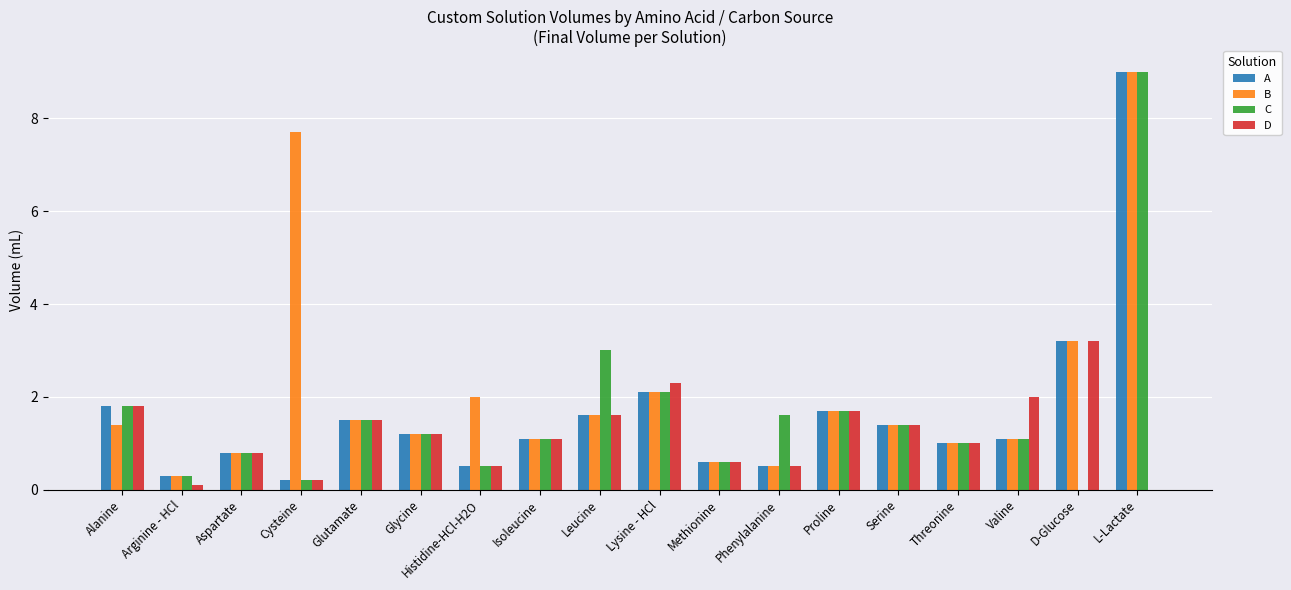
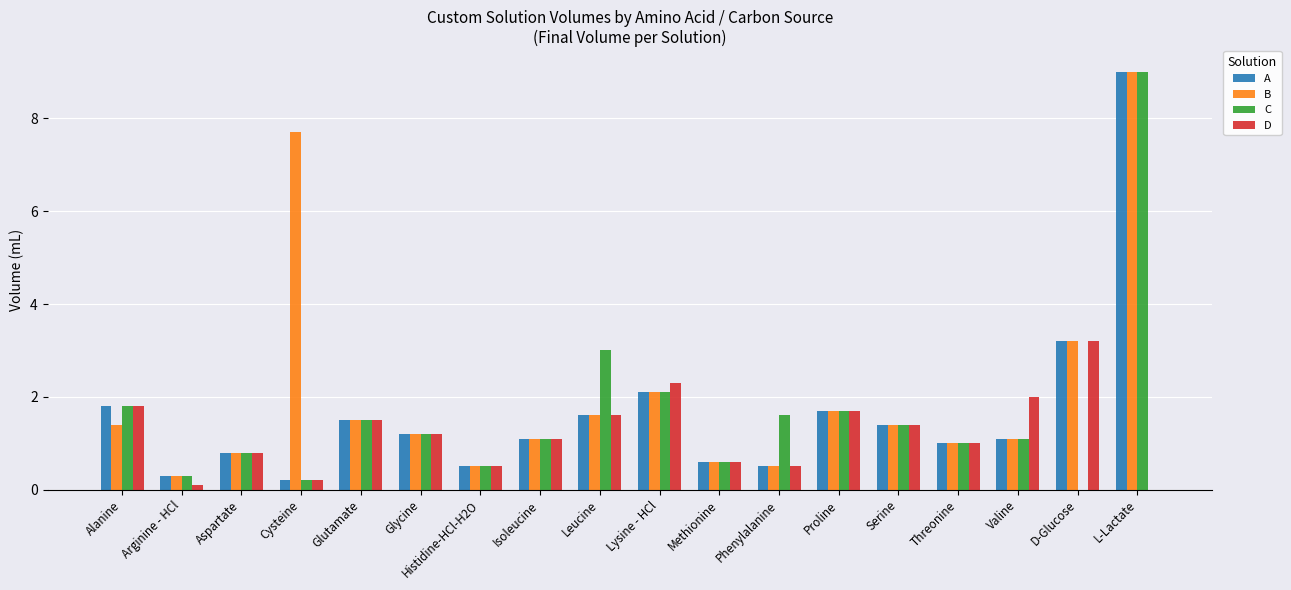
B, Histidine-HCl-H2O: 2.0 -> 0.5
